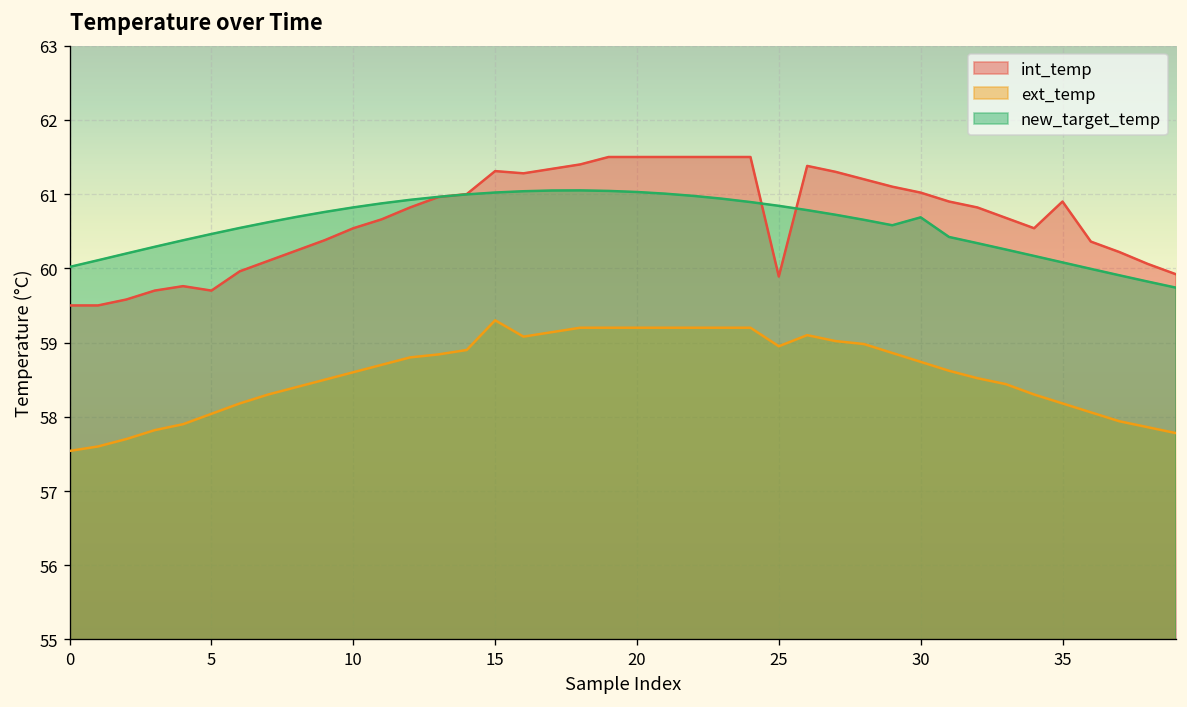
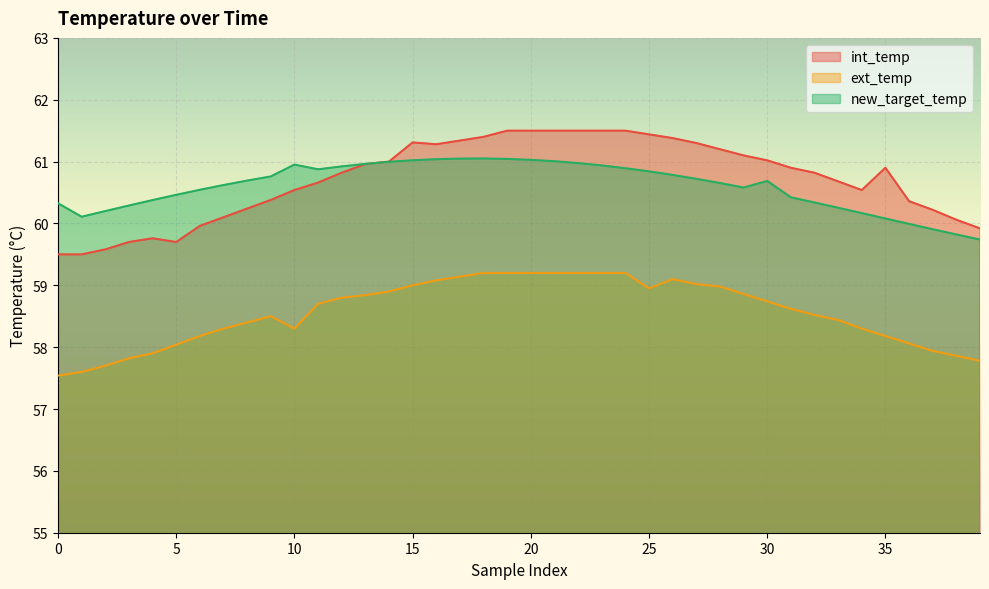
new_target_temp, 0: 60.0 -> 60.3
ext_temp, 10: 58.6 -> 58.3
new_target_temp, 10: 60.8 -> 61.0
ext_temp, 15: 59.3 -> 59.0
int_temp, 25: 59.9 -> 61.4
